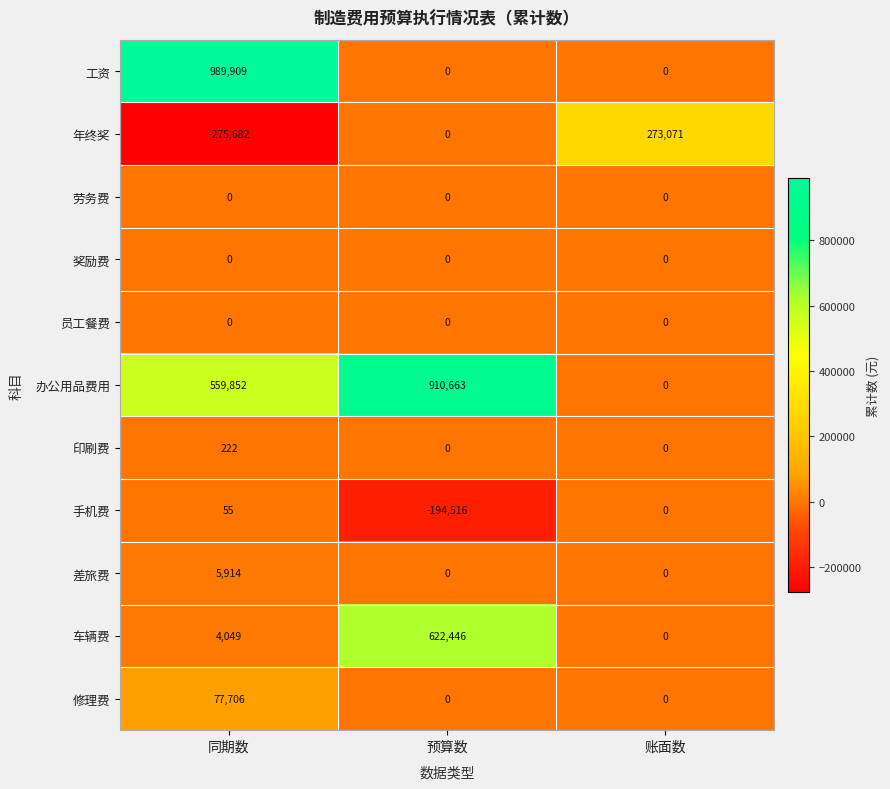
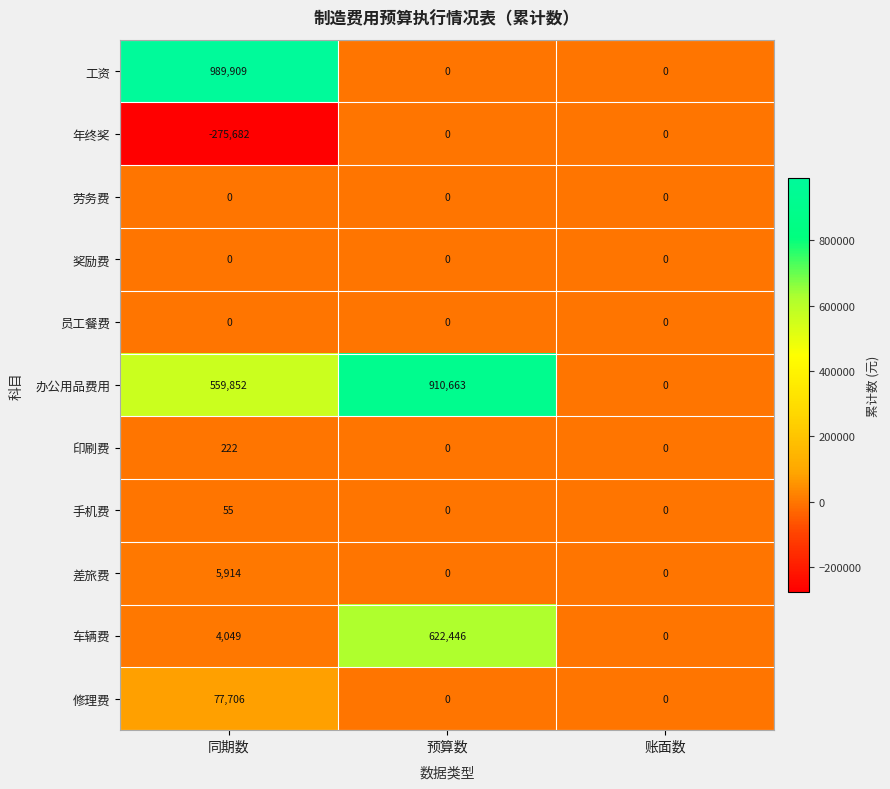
年终奖, 账面数: 273,071 -> 0
手机费, 预算数: -194,516 -> 0
